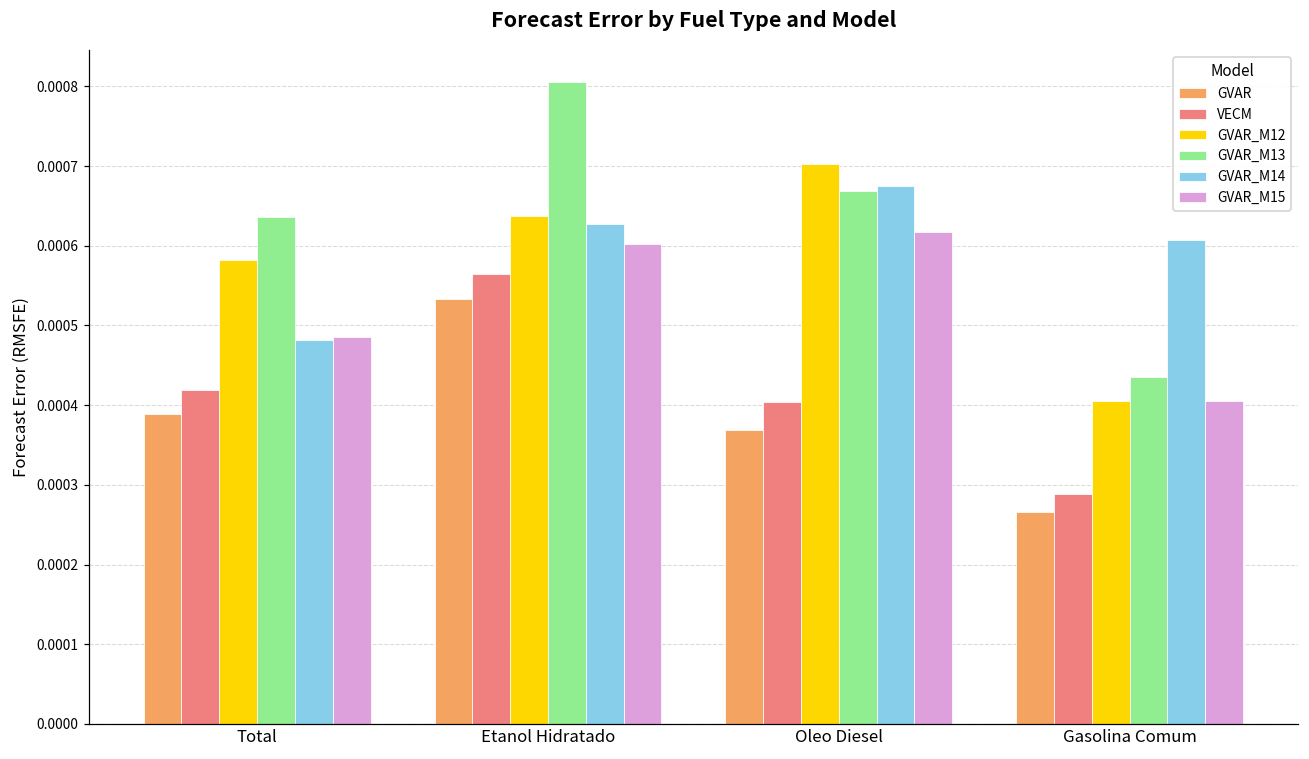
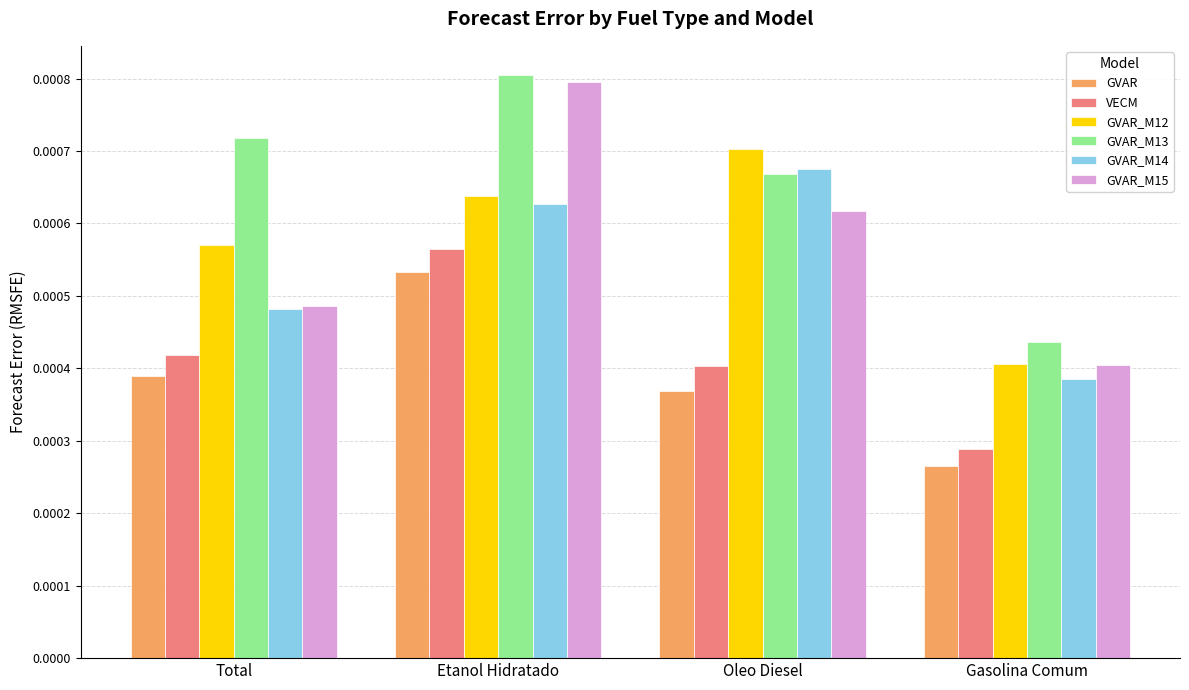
GVAR_M12, Total: 0.00058 -> 0.00057
GVAR_M13, Total: 0.00064 -> 0.00072
GVAR_M15, Etanol Hidratado: 0.00060 -> 0.00079
GVAR_M14, Gasolina Comum: 0.00061 -> 0.00039
